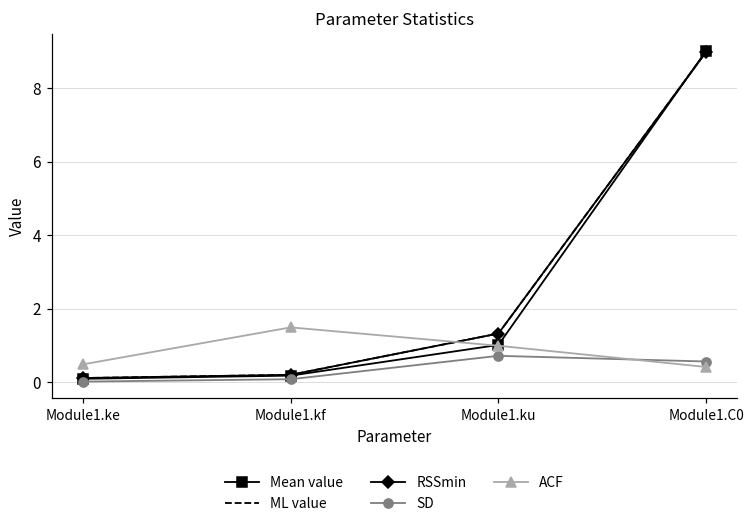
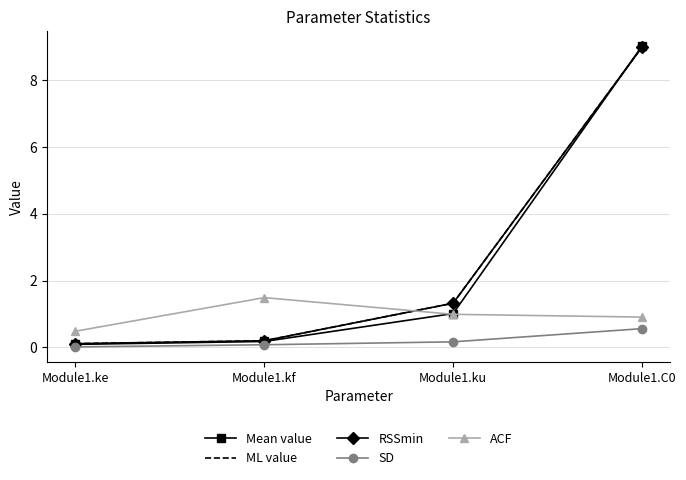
SD, Module1.ku: 0.7 -> 0.2
ACF, Module1.C0: 0.4 -> 0.9
